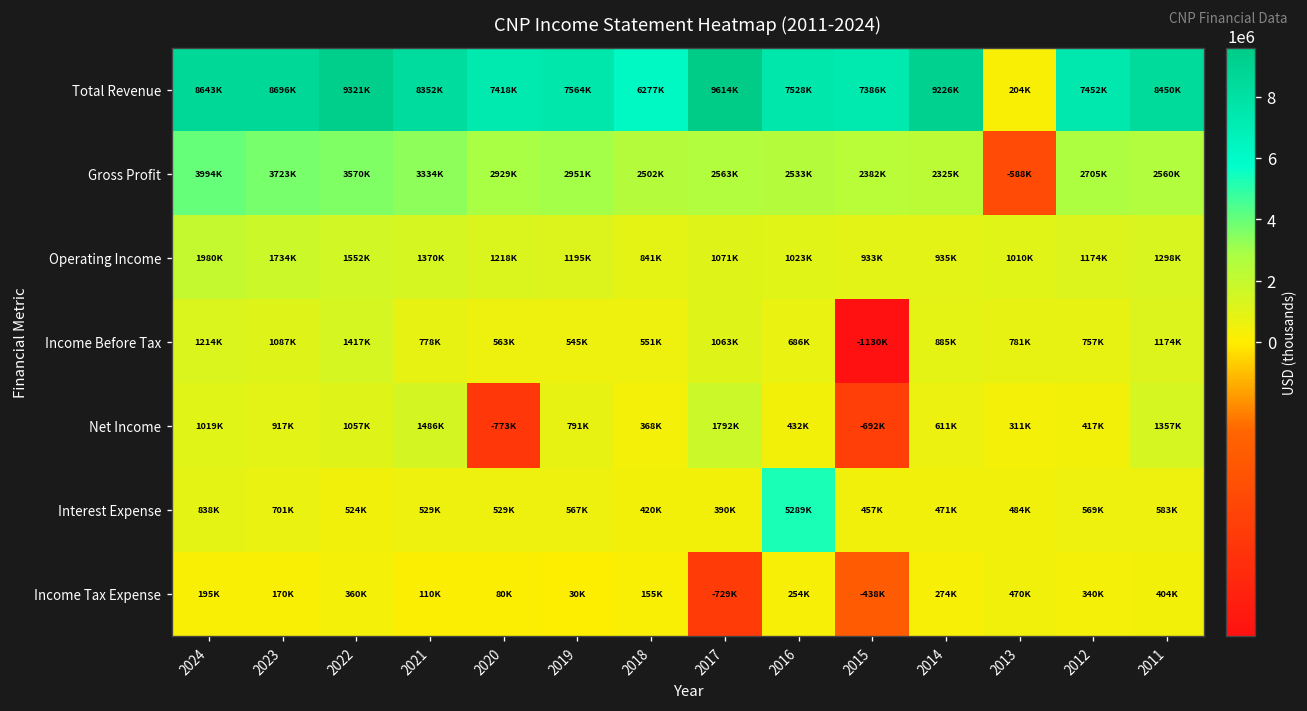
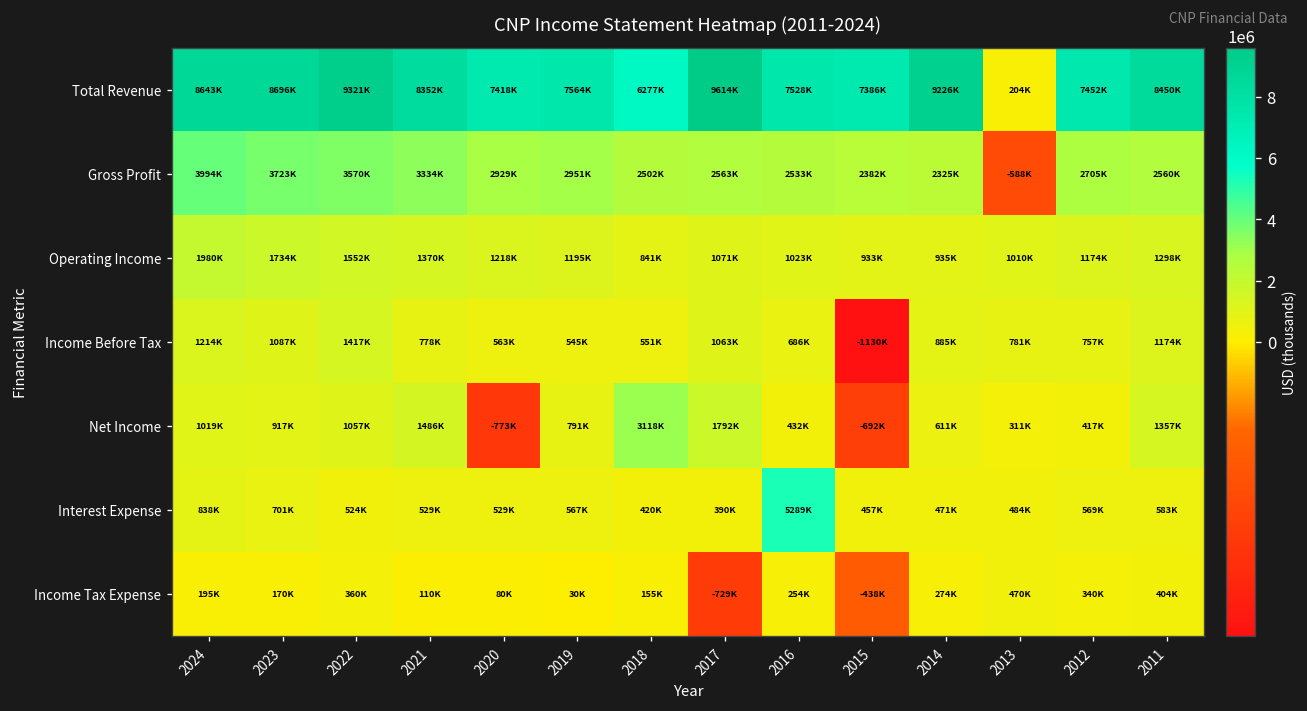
Net Income, 2018: 368K -> 3118K
